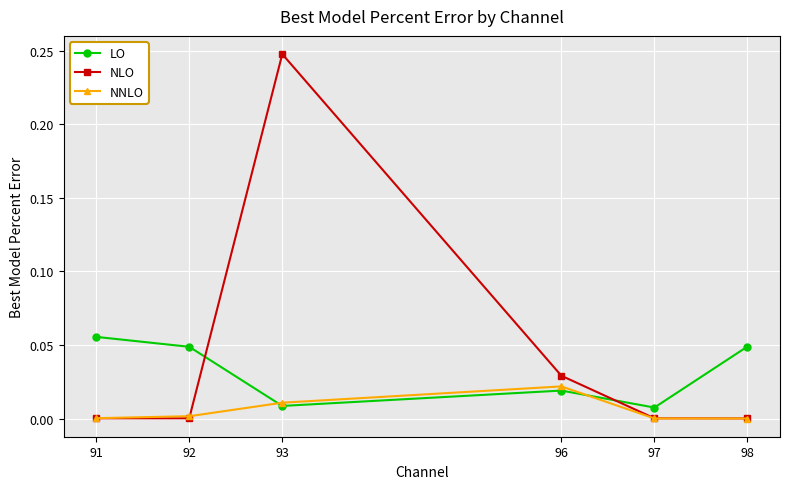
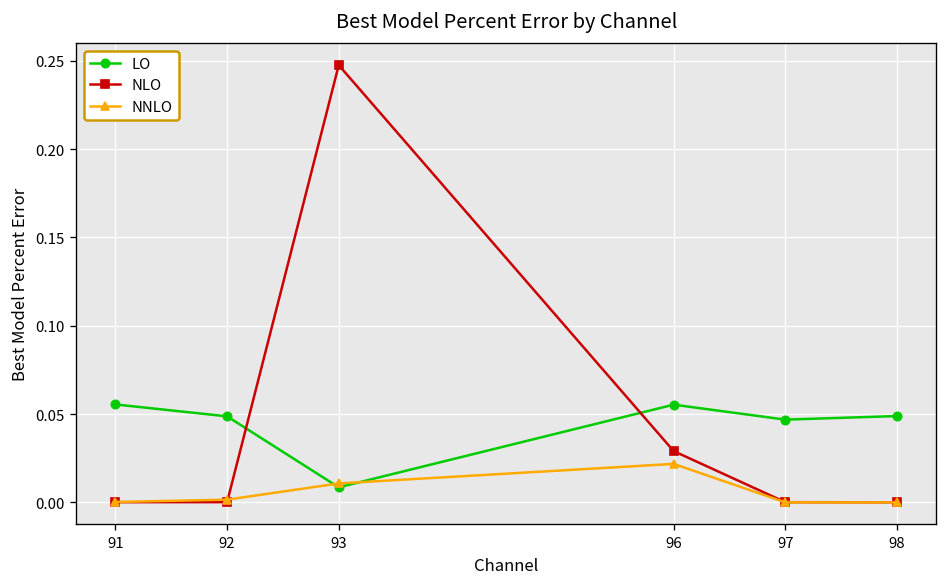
LO, 96: 0.019 -> 0.055
LO, 97: 0.007 -> 0.047
